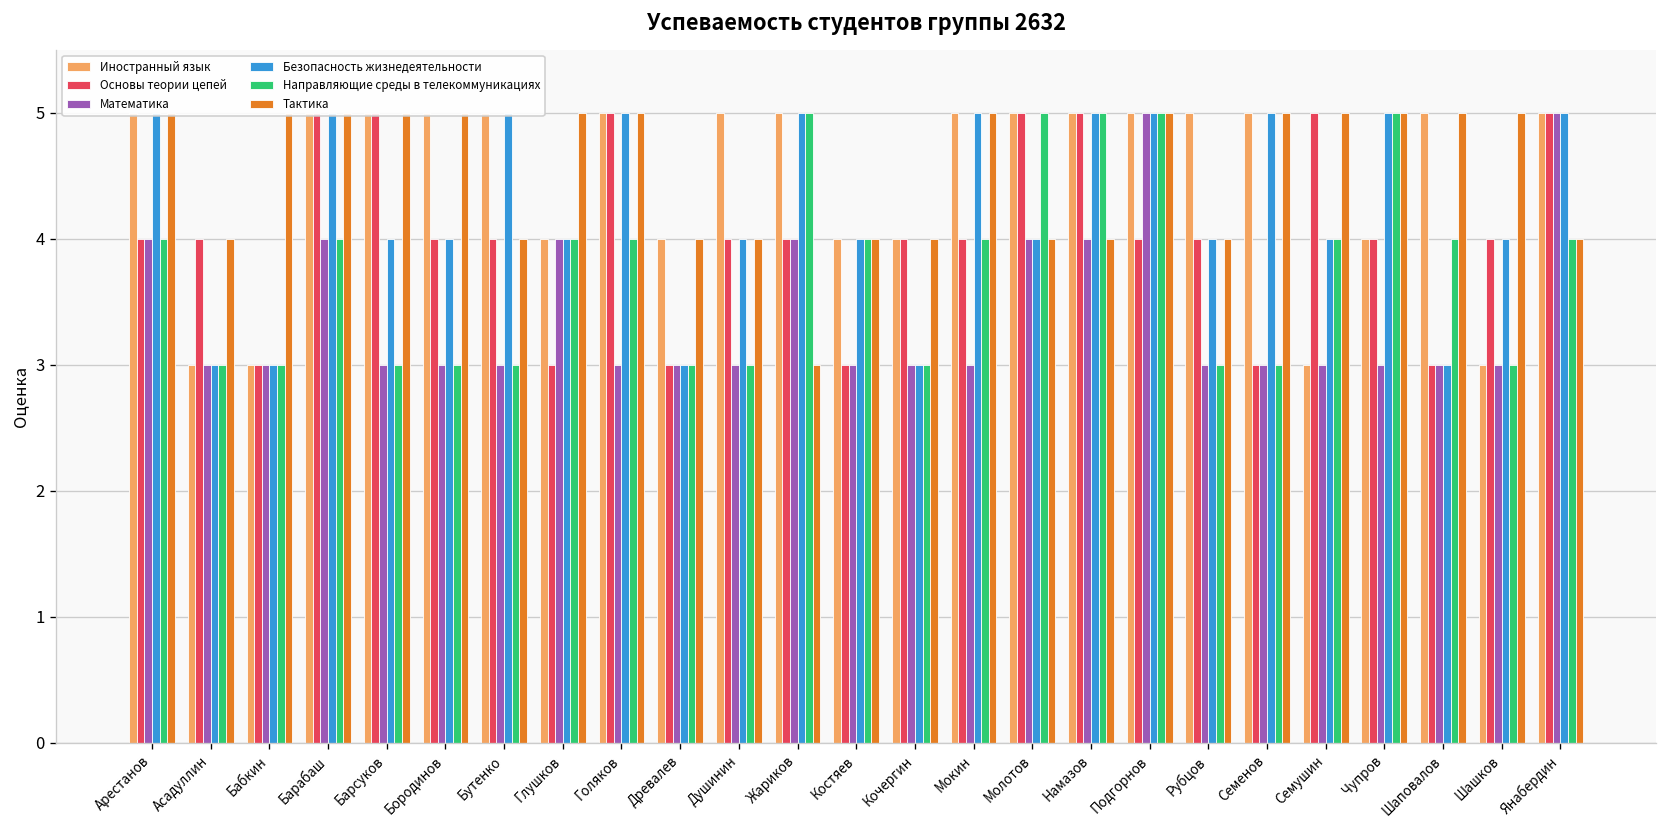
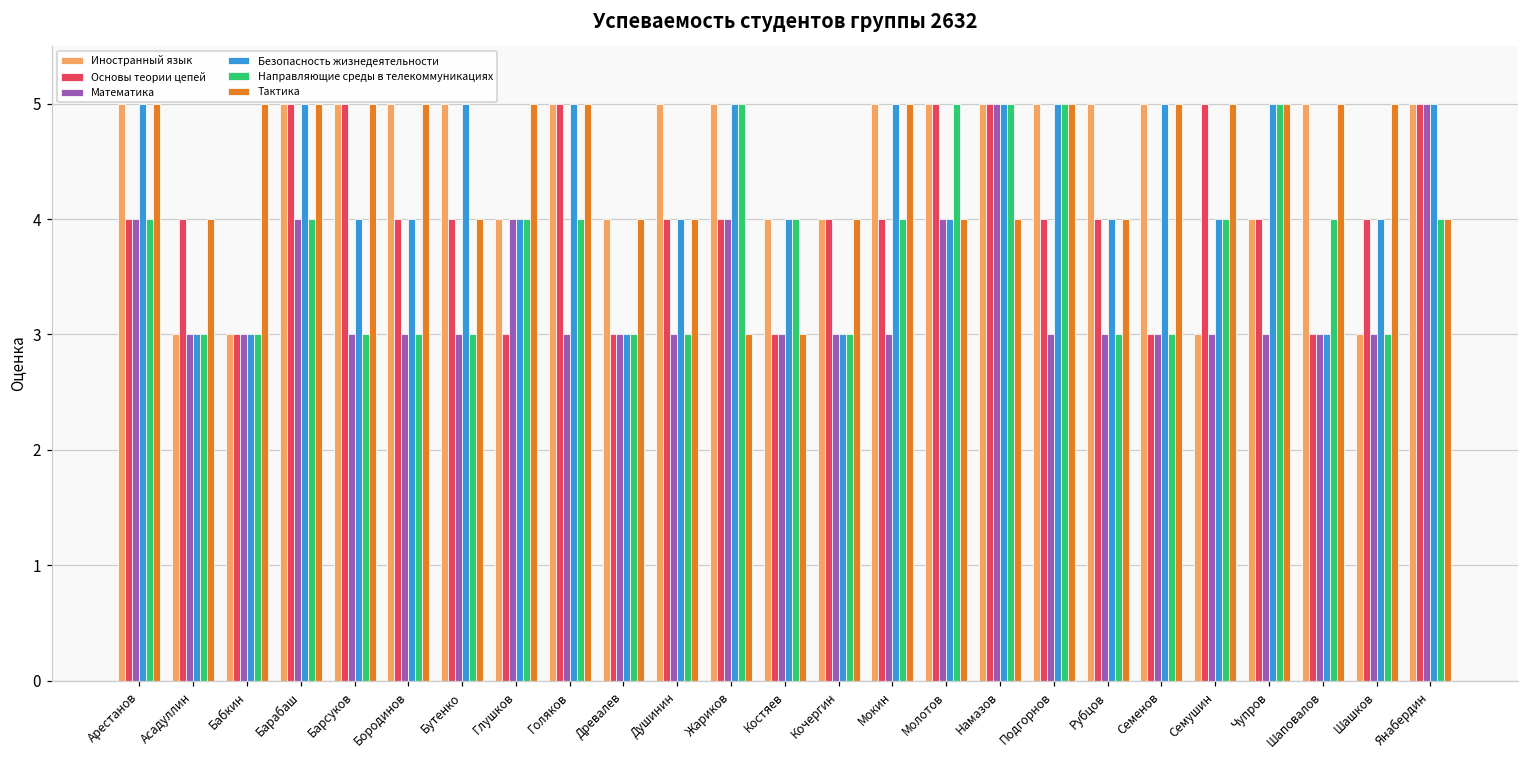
Тактика, Костяев: 4 -> 3
Математика, Намазов: 4 -> 5
Математика, Подгорнов: 5 -> 3
